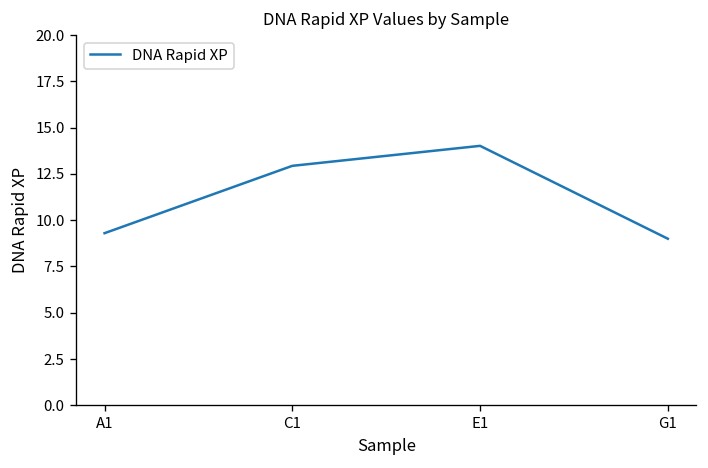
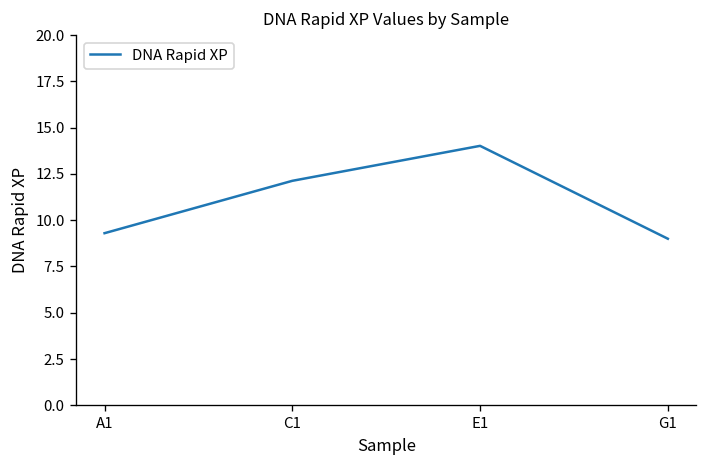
C1: 12.9 -> 12.1
